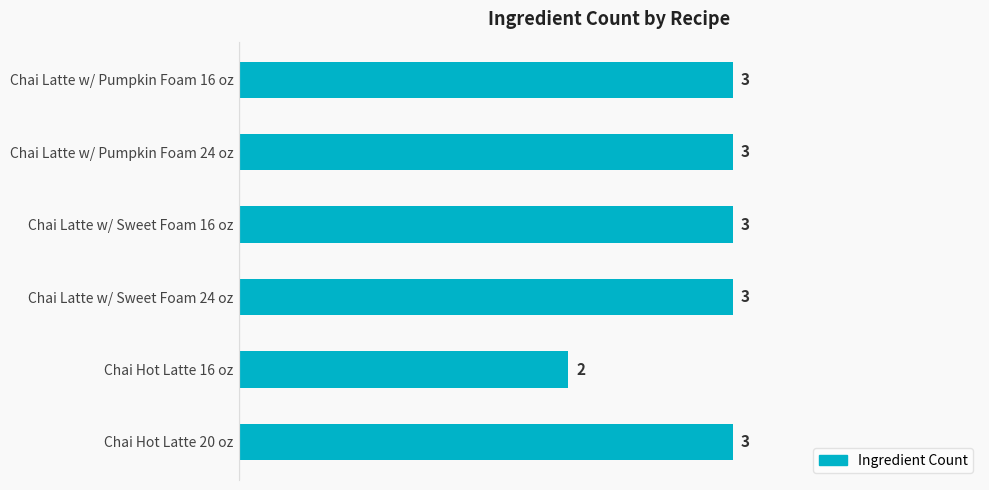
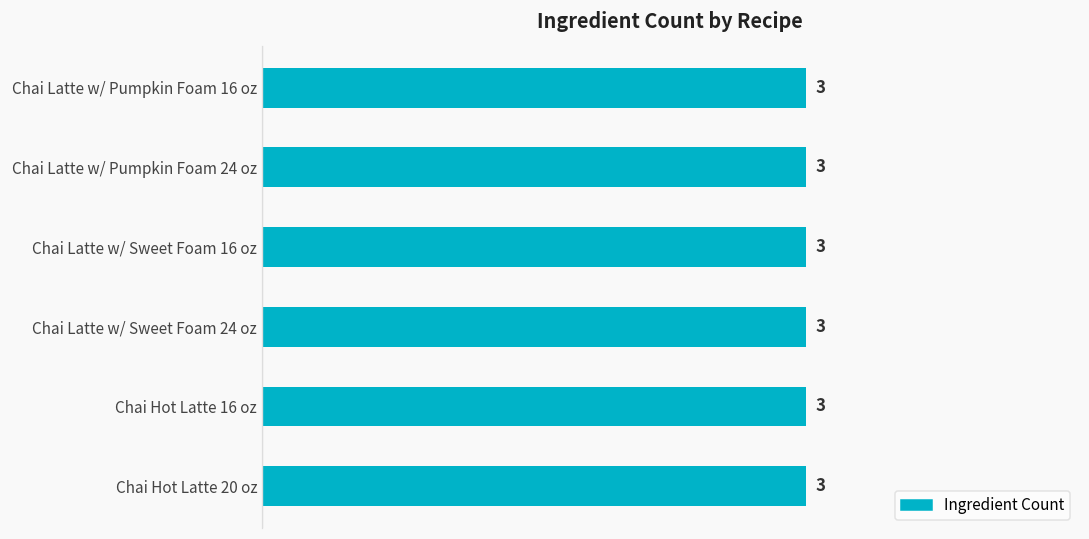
Chai Hot Latte 16 oz: 2 -> 3
